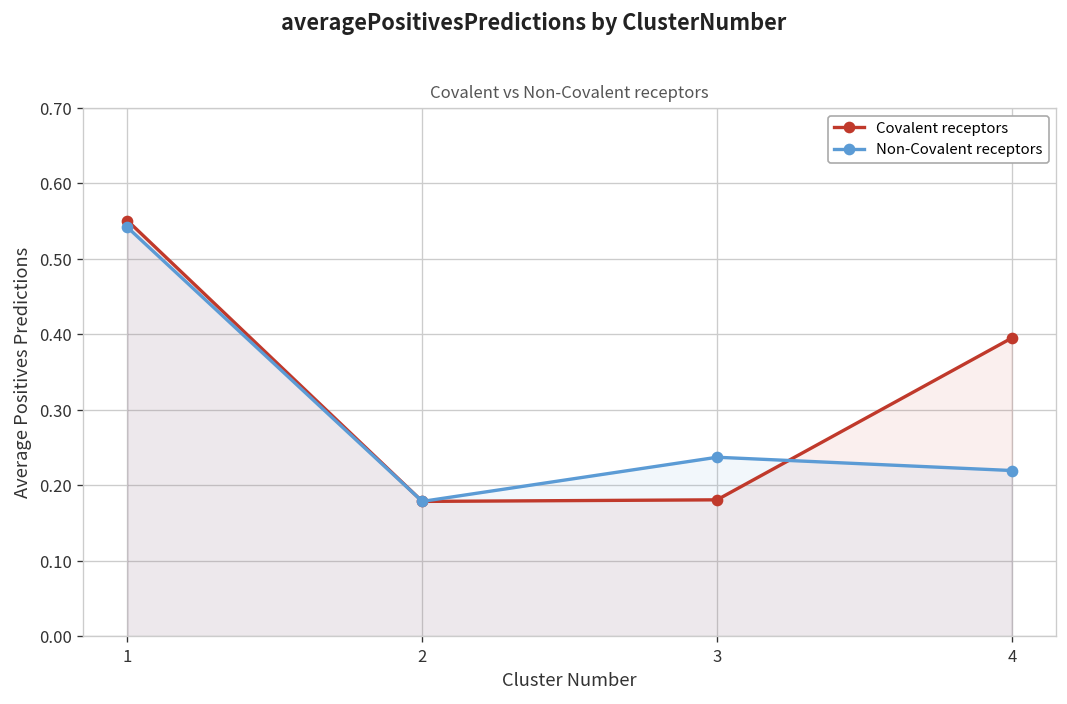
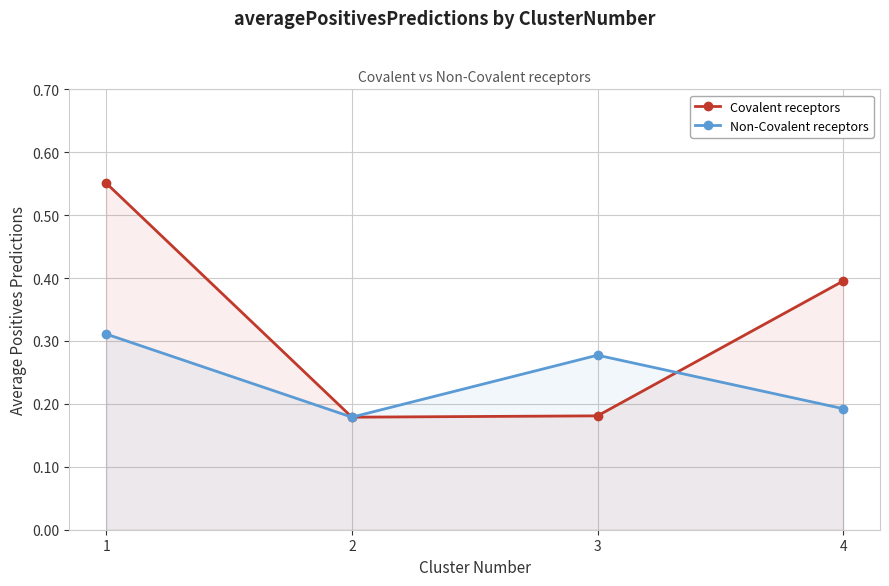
Non-Covalent receptors, 1: 0.54 -> 0.31
Non-Covalent receptors, 3: 0.24 -> 0.28
Non-Covalent receptors, 4: 0.22 -> 0.19
